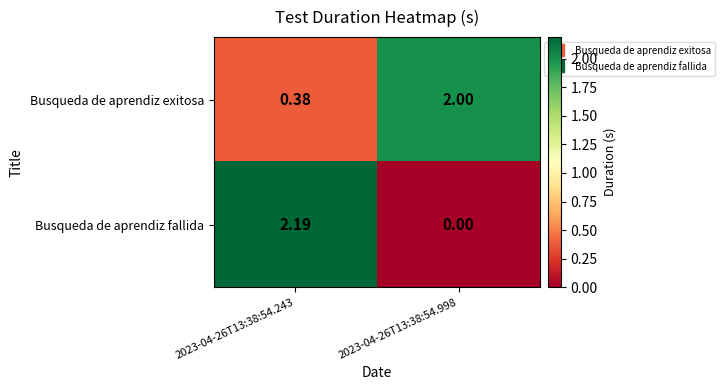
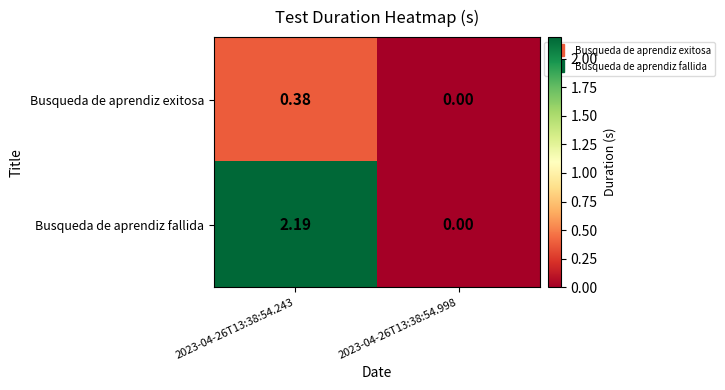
Busqueda de aprendiz exitosa, 2023-04-26T13:38:54.998: 2.00 -> 0.00
